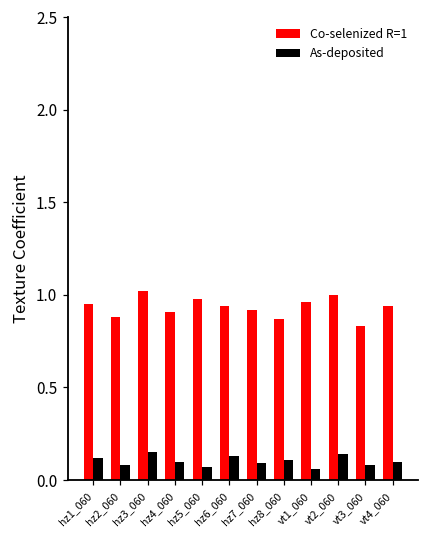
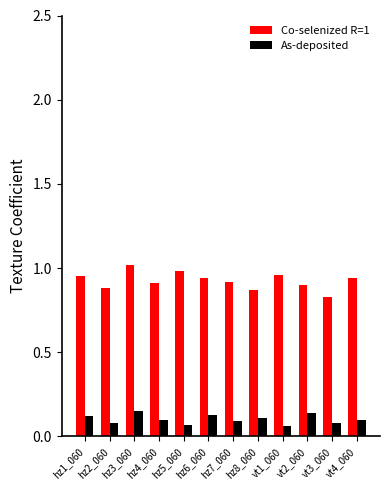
Co-selenized R=1, vt2_060: 1.0 -> 0.9
